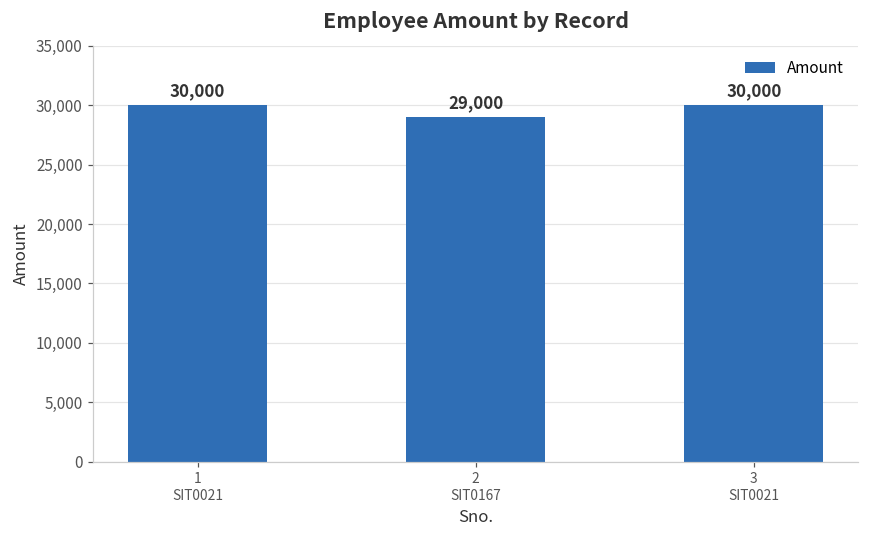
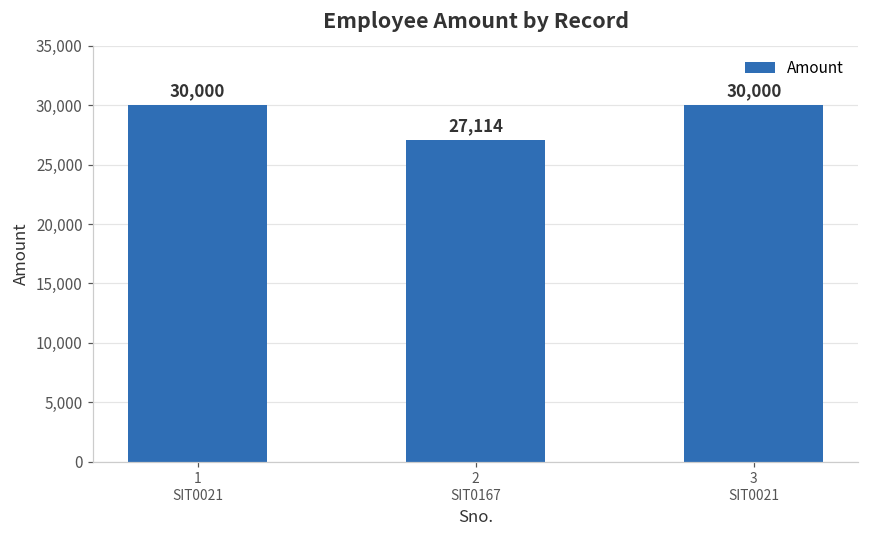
2 SIT0167: 29,000 -> 27,114
